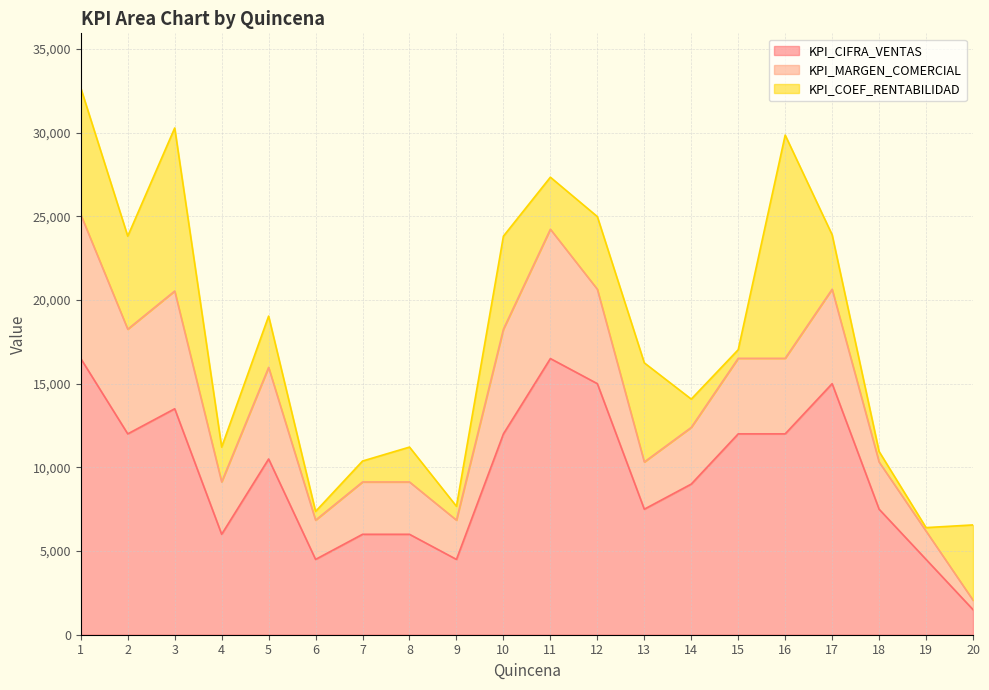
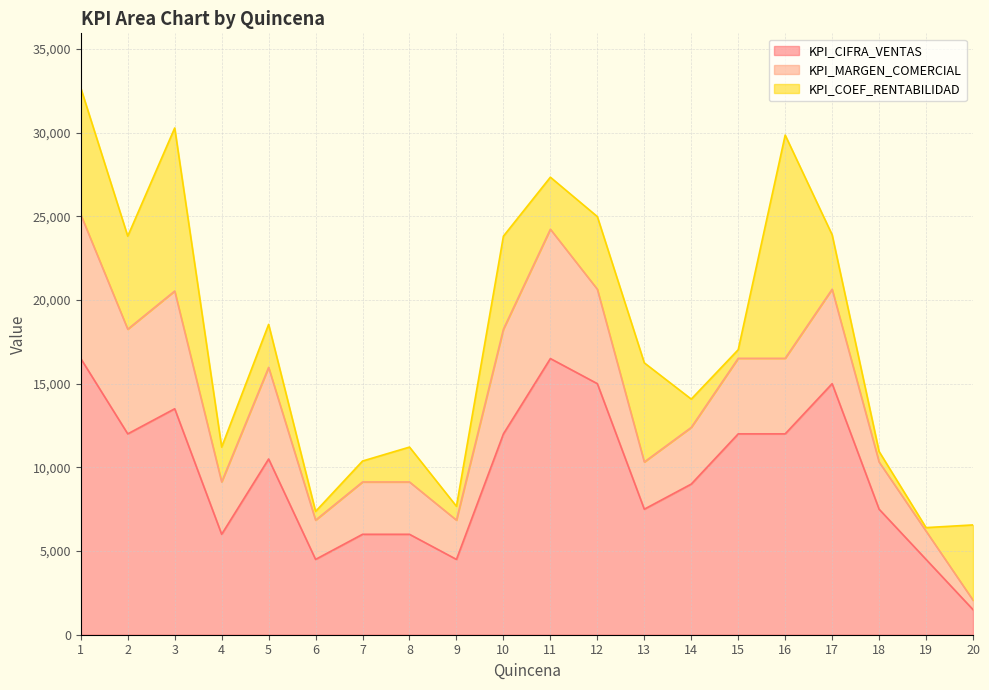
KPI_COEF_RENTABILIDAD, 5: 3,100 -> 2,600
